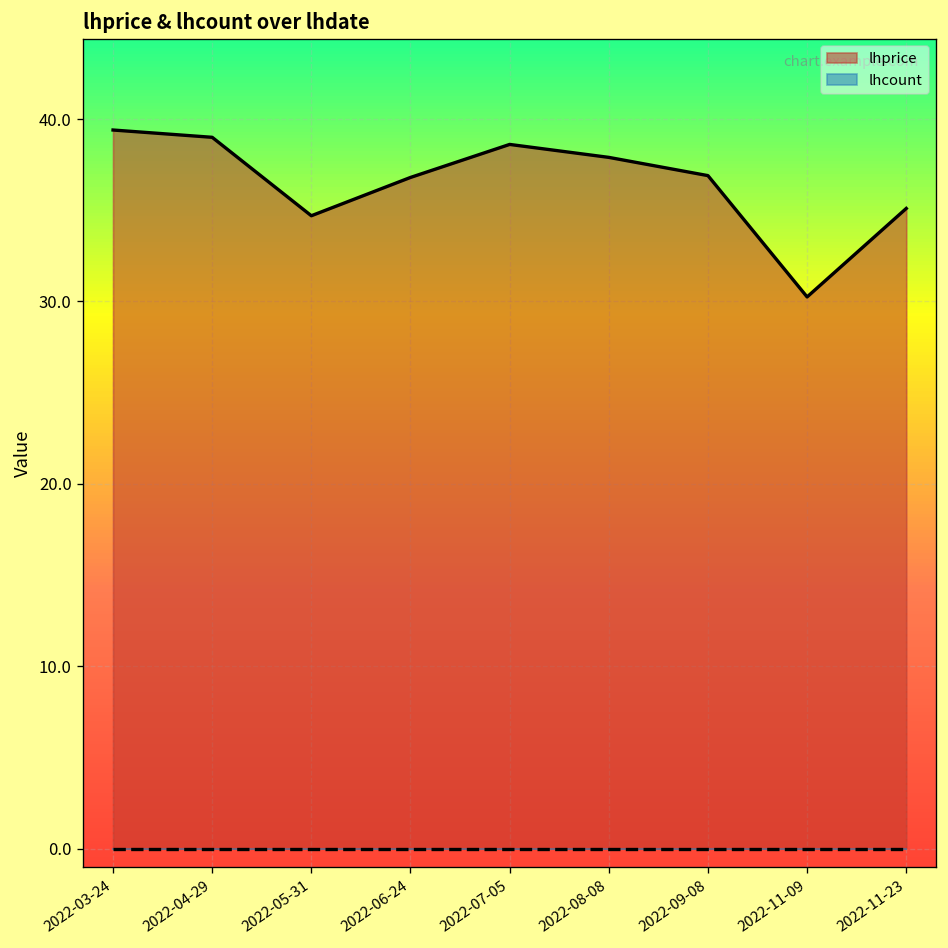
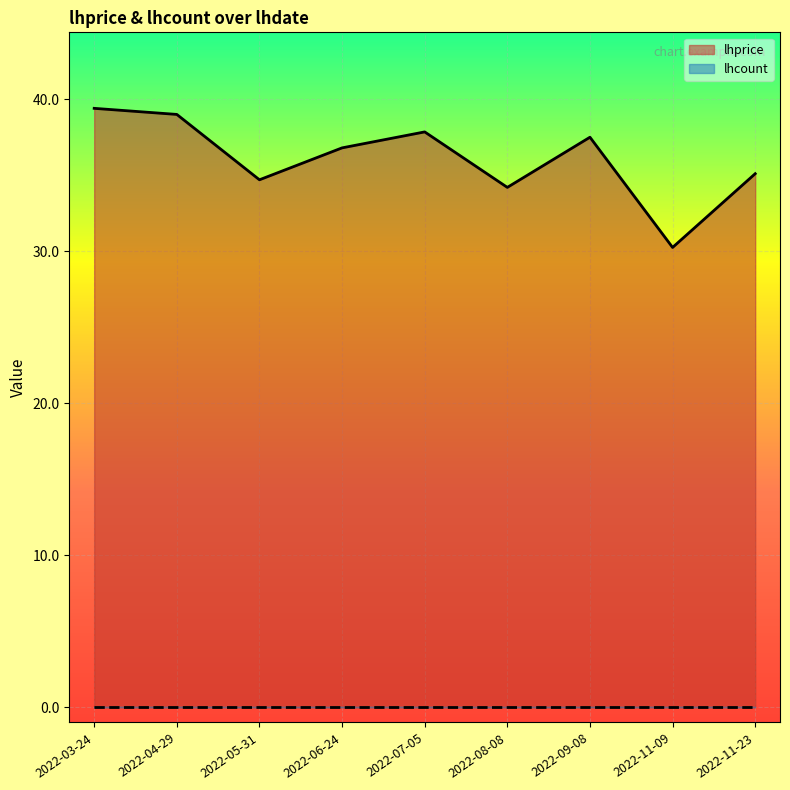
lhprice, 2022-07-05: 38.6 -> 37.9
lhprice, 2022-08-08: 37.9 -> 34.2
lhprice, 2022-09-08: 36.9 -> 37.5
